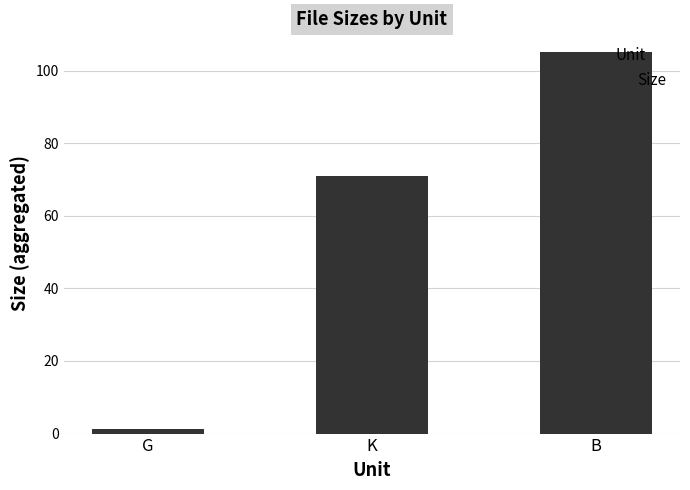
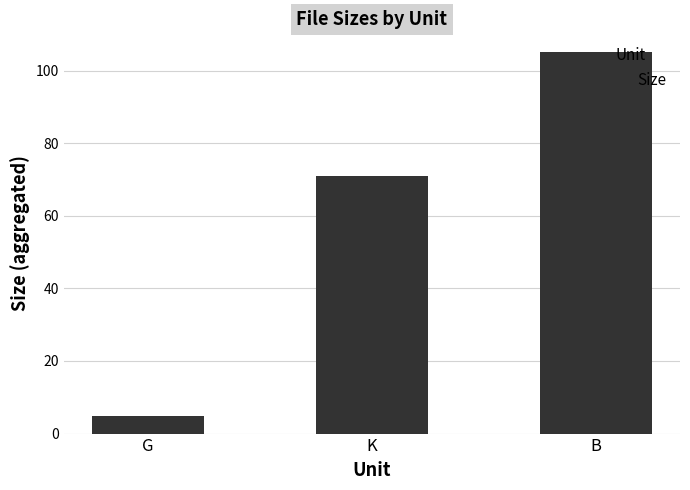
G: 1 -> 5
